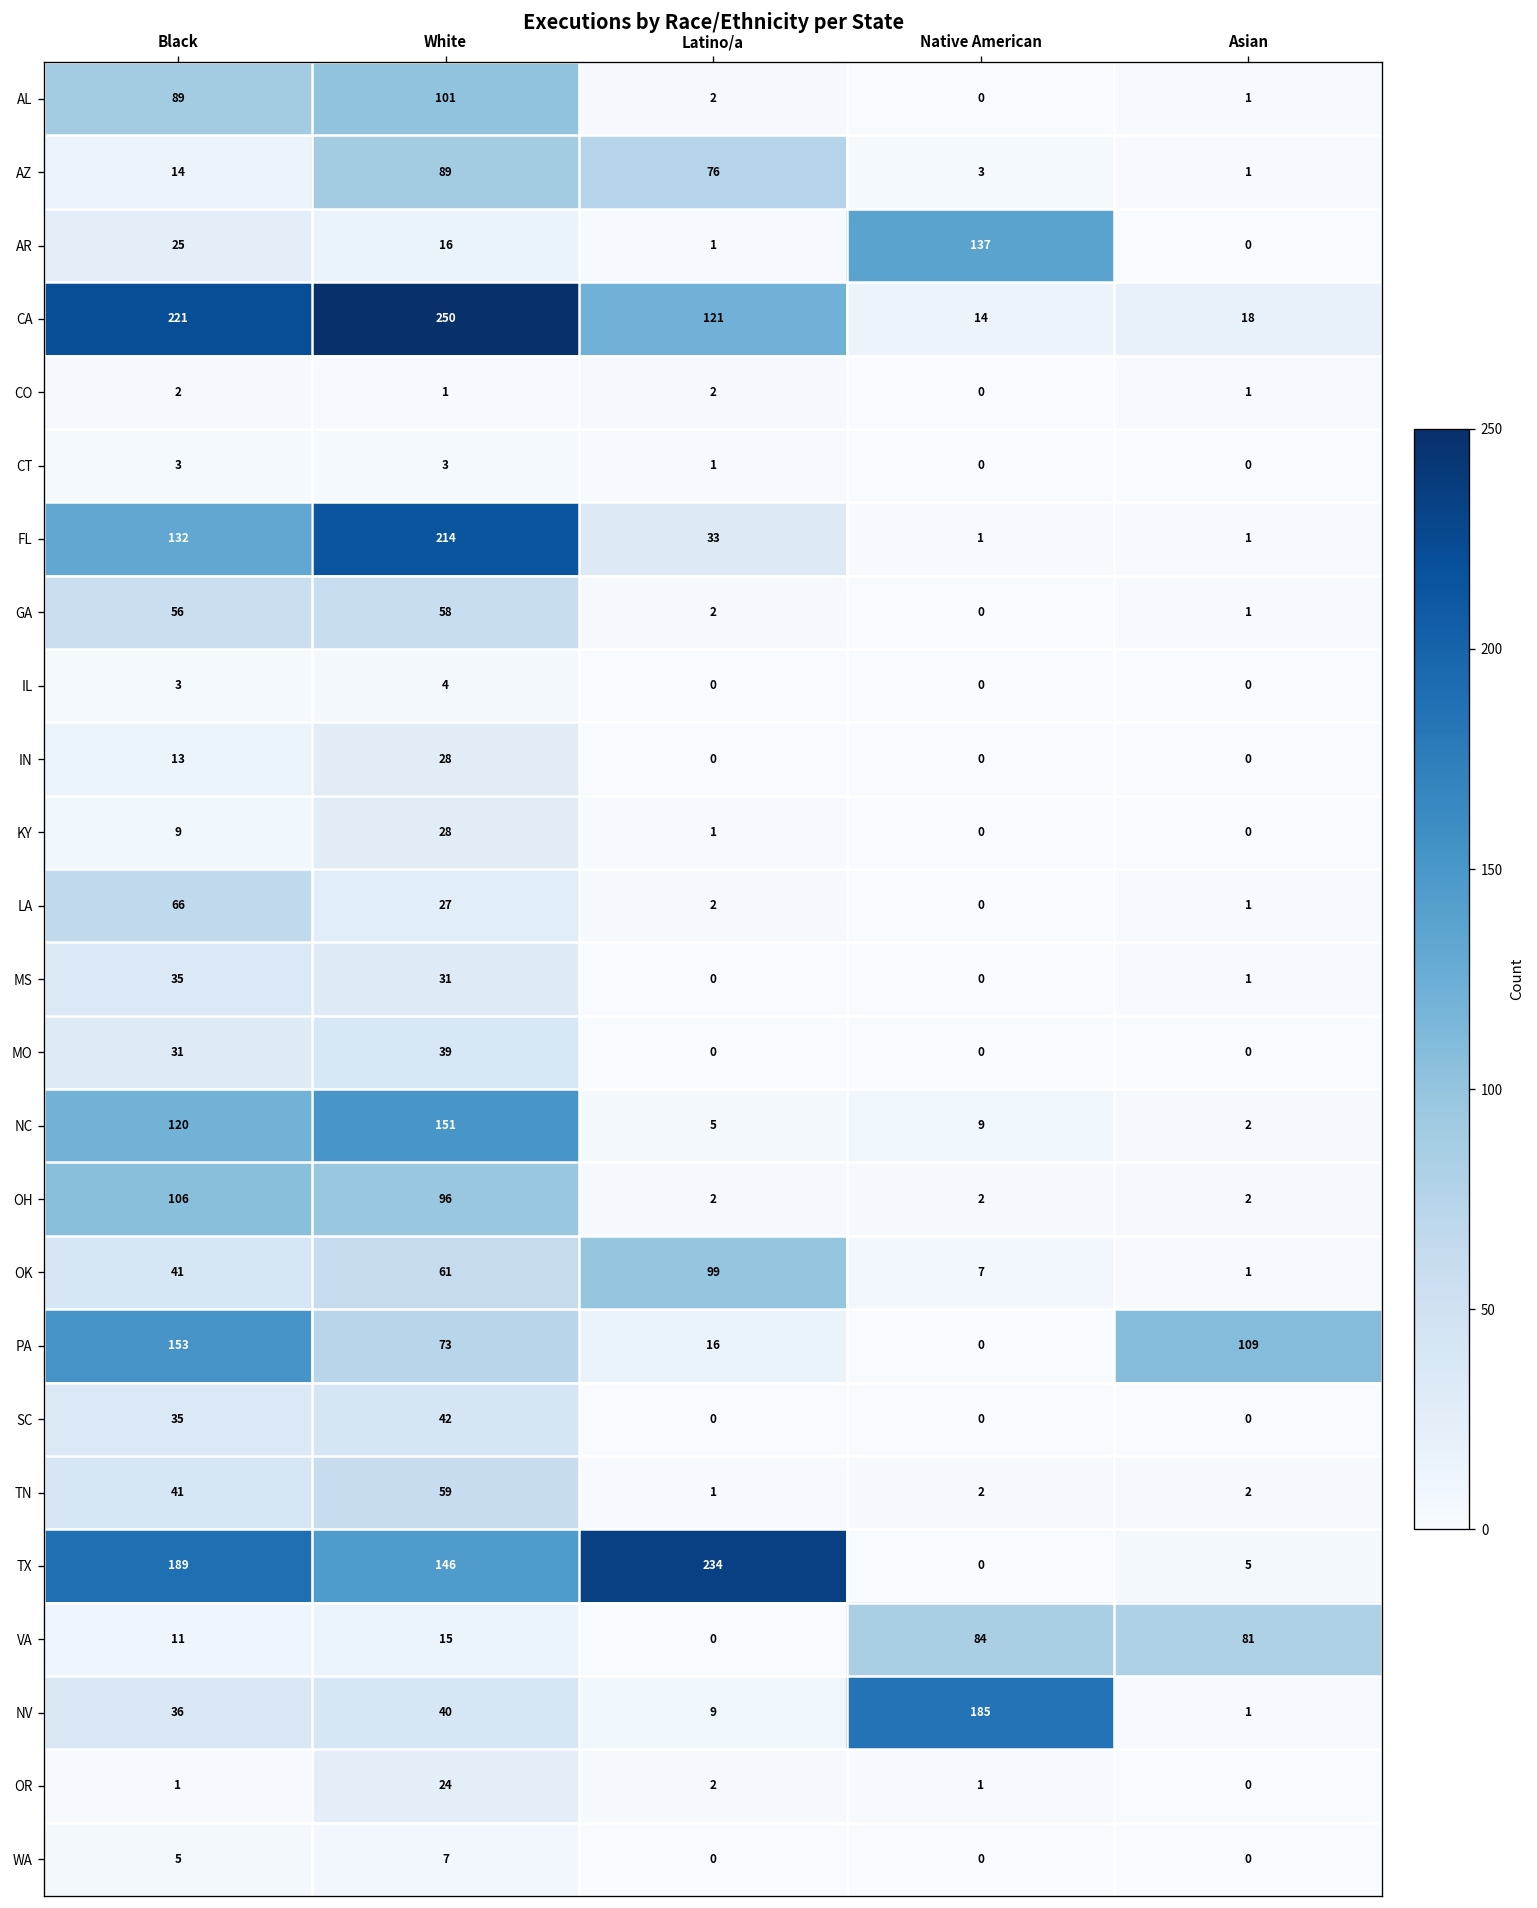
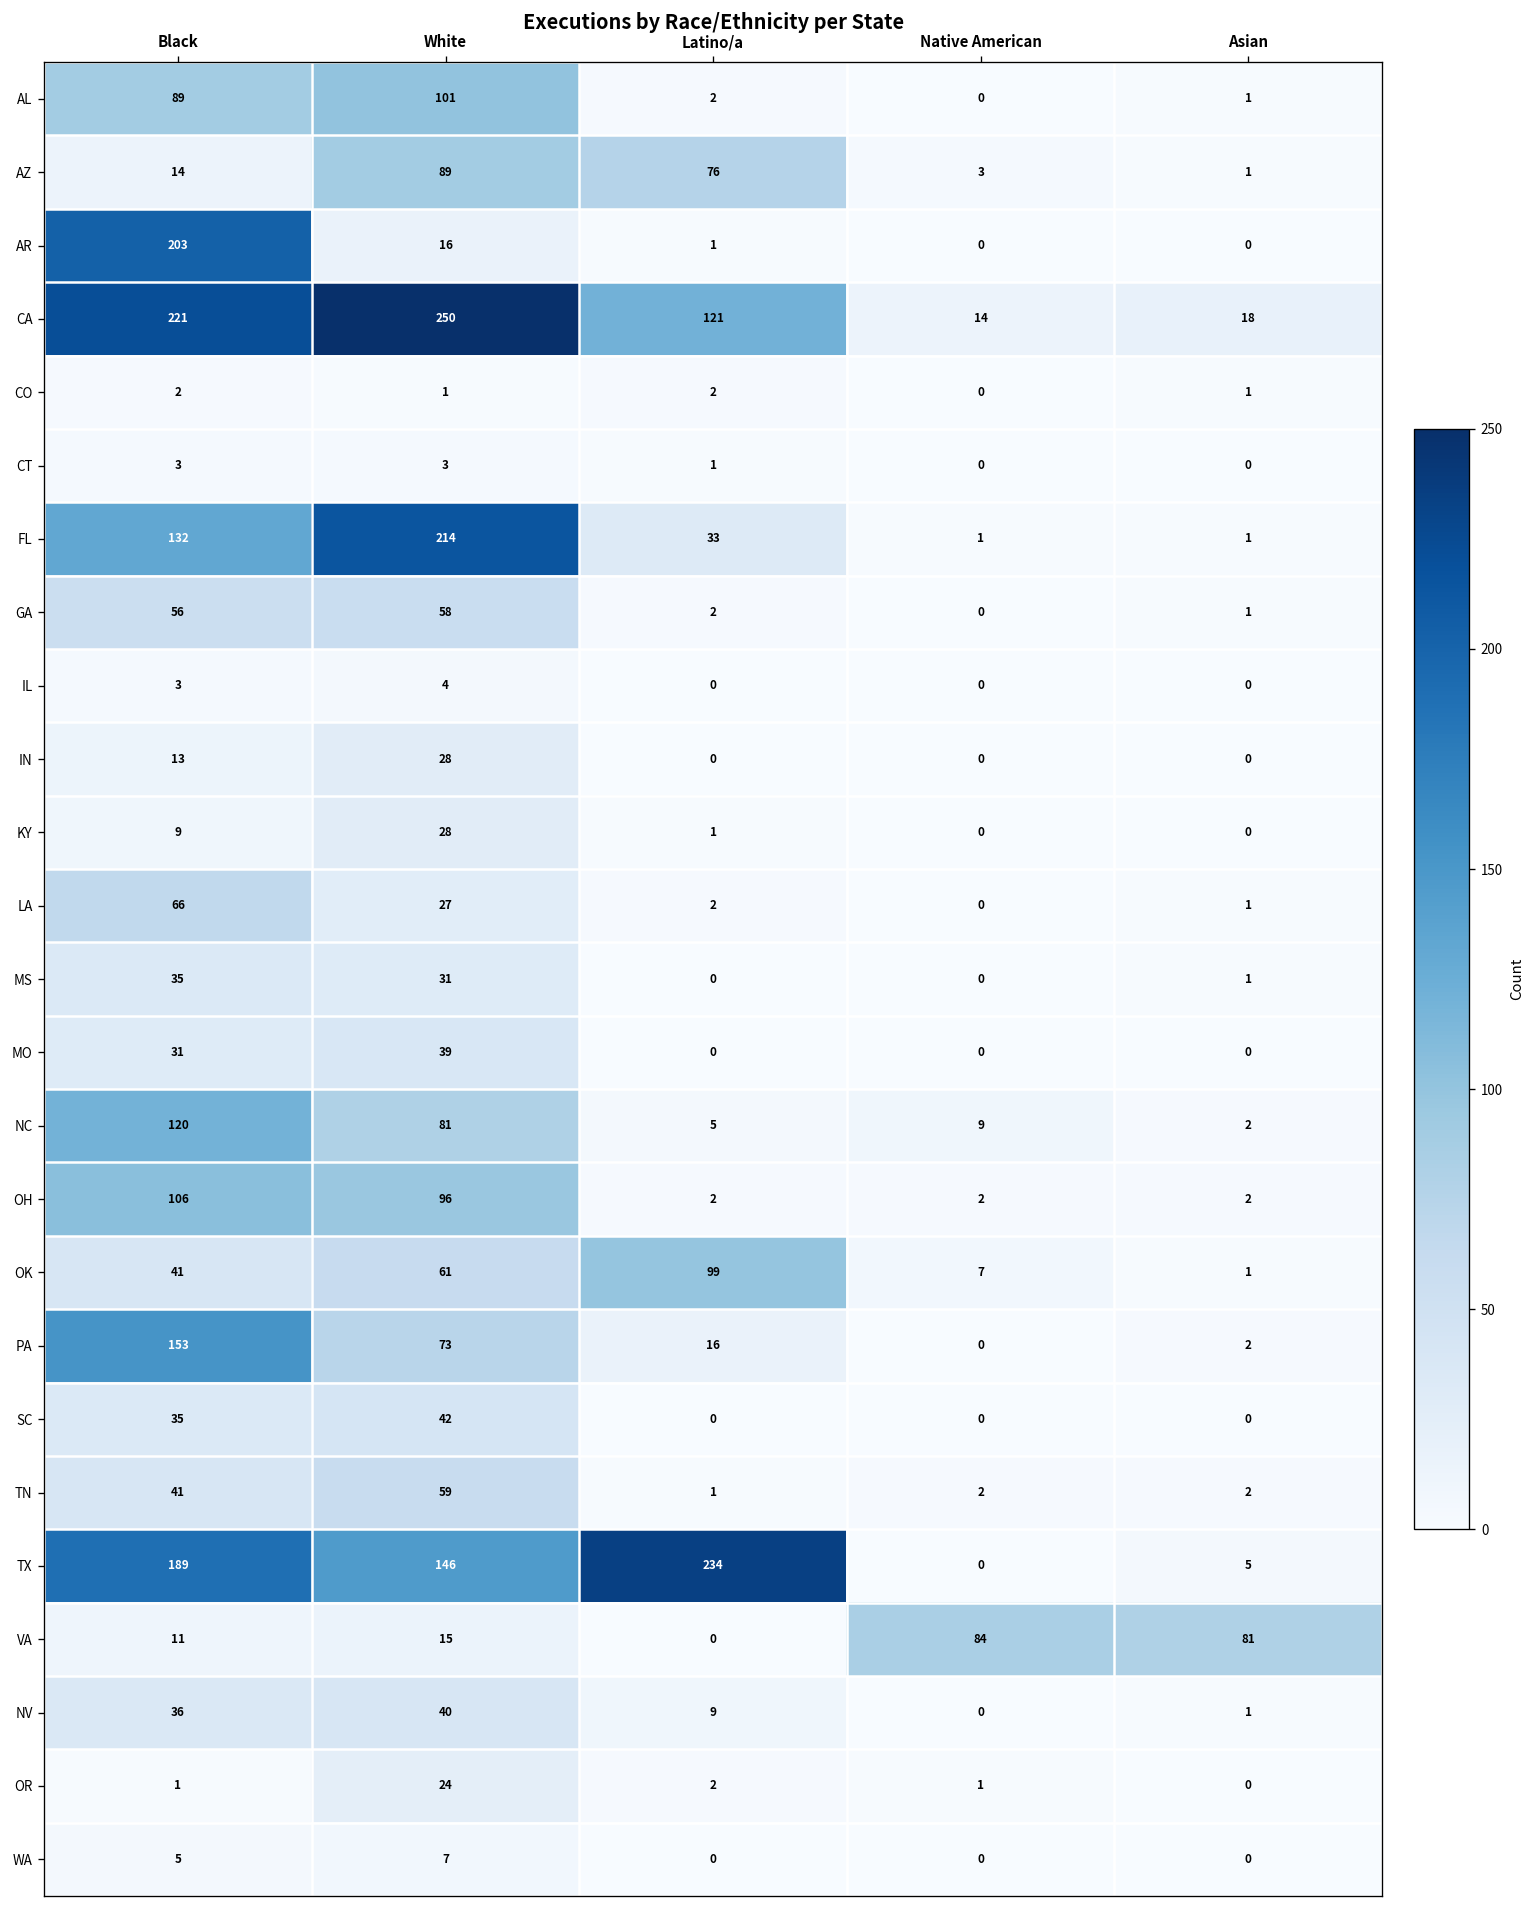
AR, Black: 25 -> 203
AR, Native American: 137 -> 0
NC, White: 151 -> 81
PA, Asian: 109 -> 2
NV, Native American: 185 -> 0
